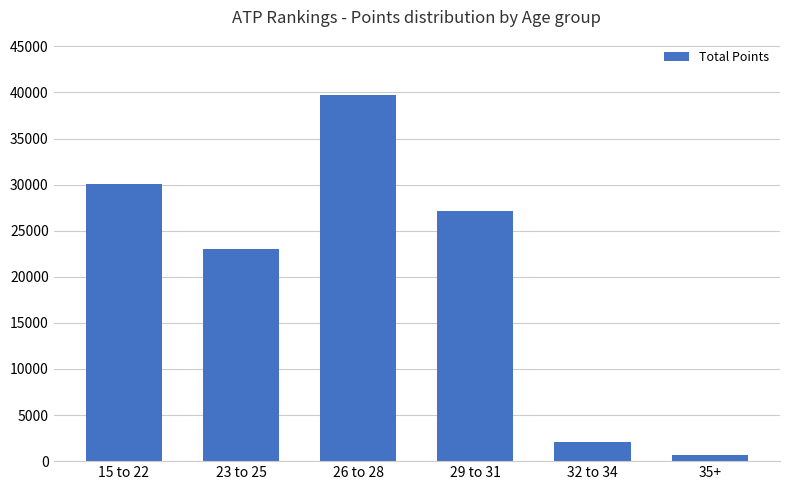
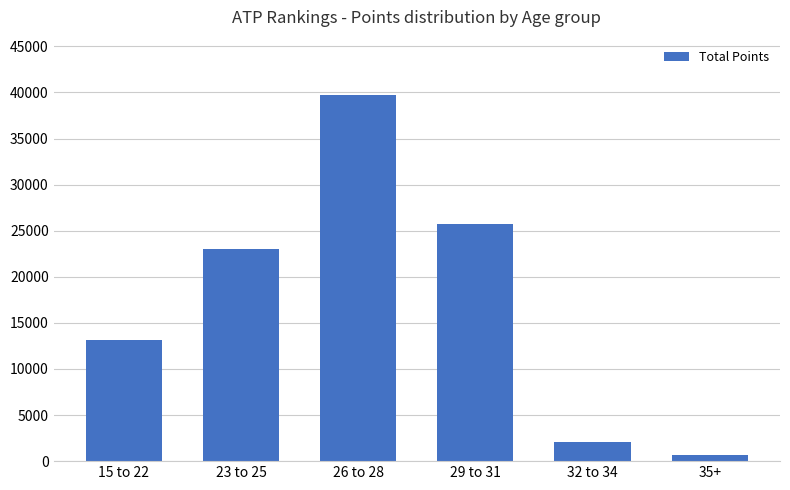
15 to 22: 30000 -> 13000
29 to 31: 27000 -> 26000
